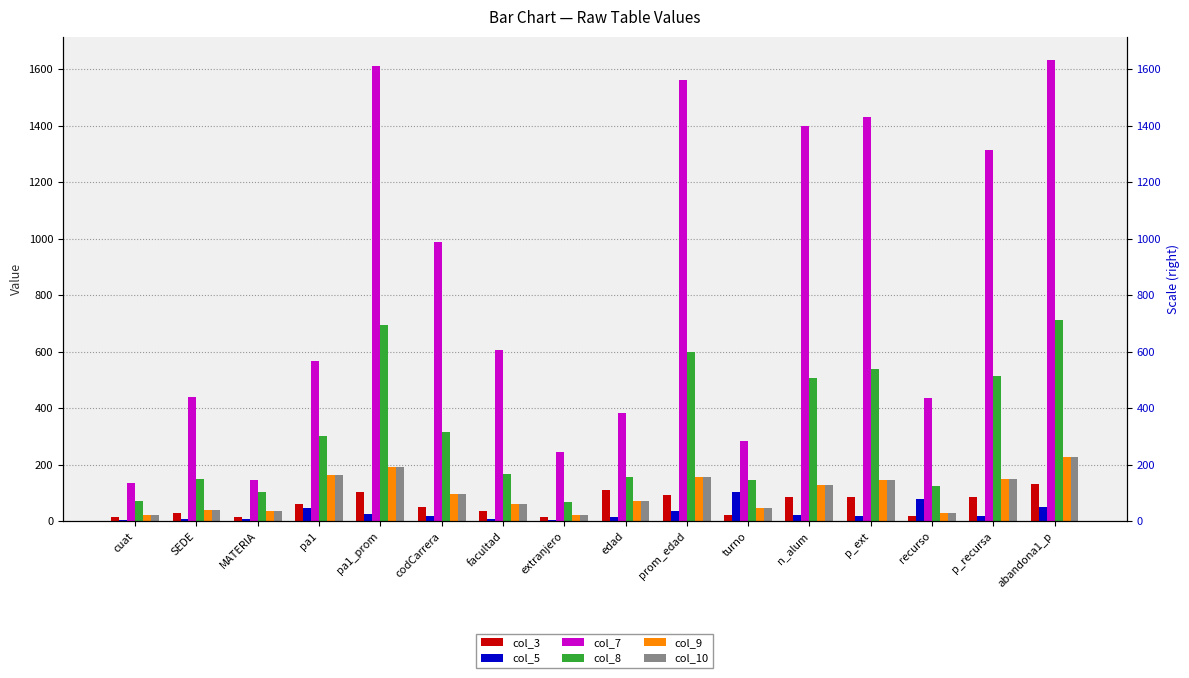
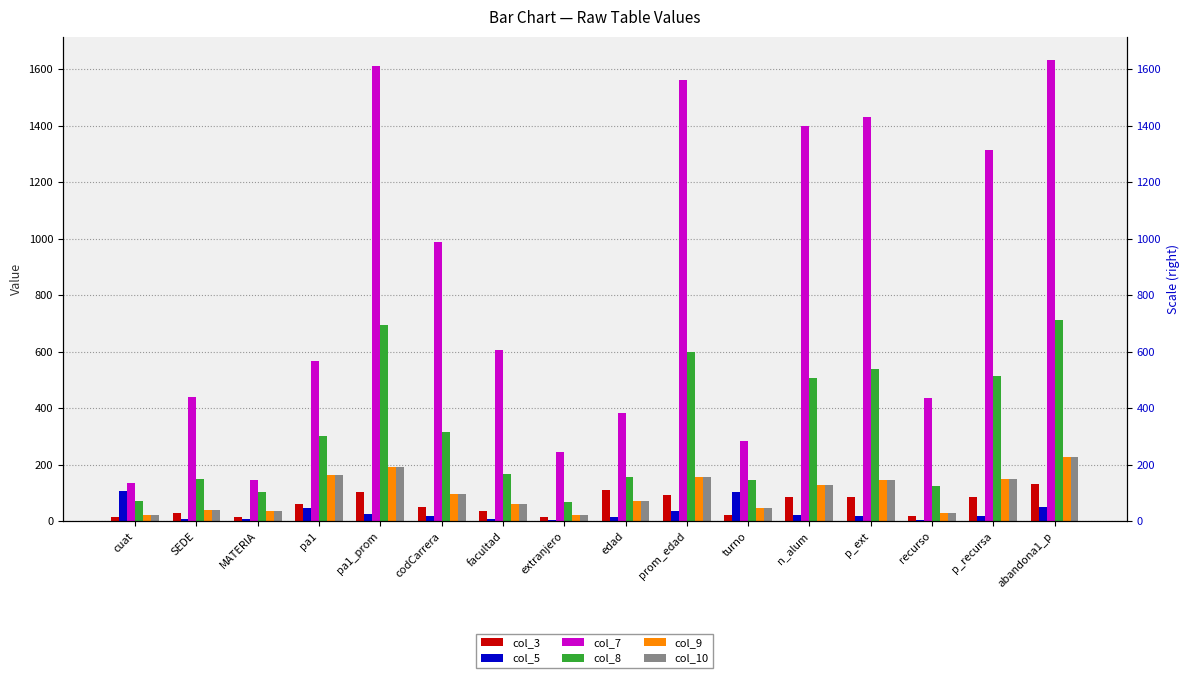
col_5, cuat: 10 -> 110
col_5, recurso: 80 -> 10
